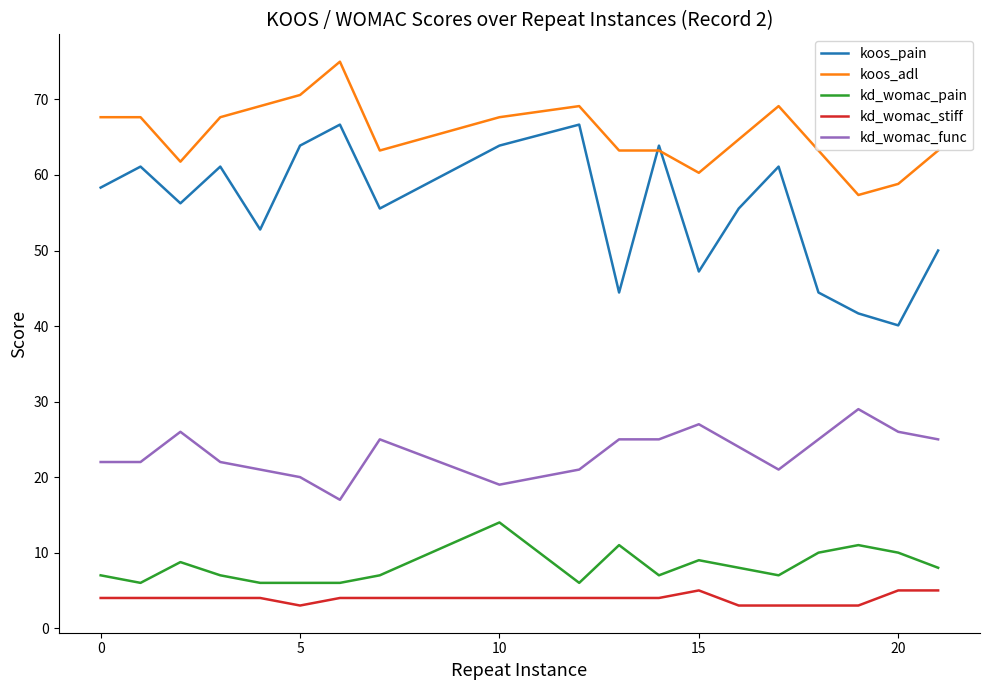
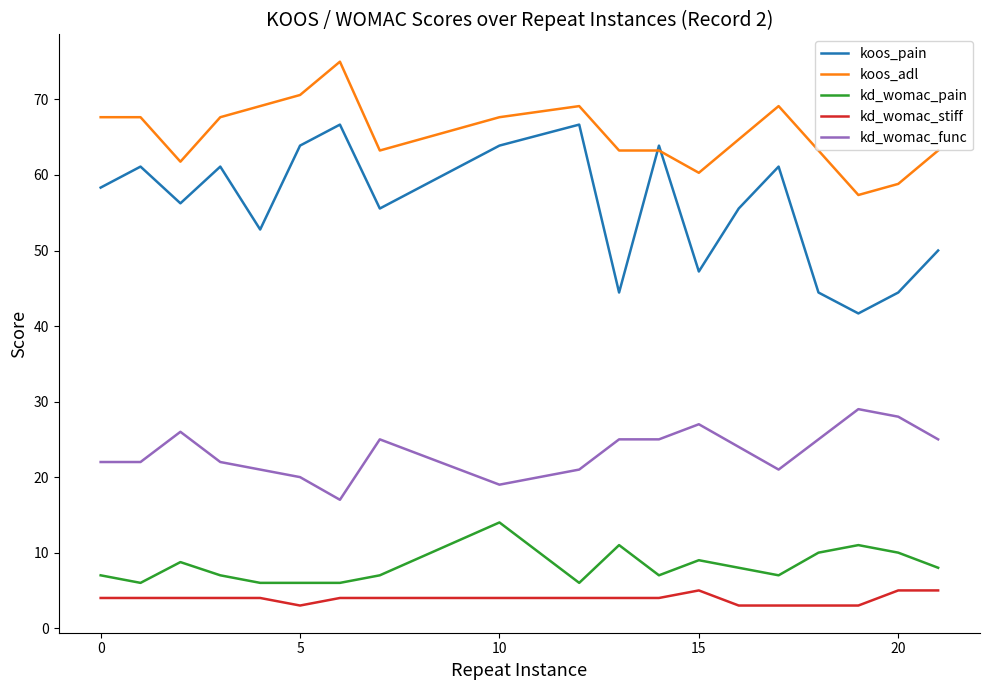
koos_pain, 20: 40 -> 44
kd_womac_func, 20: 26 -> 28
